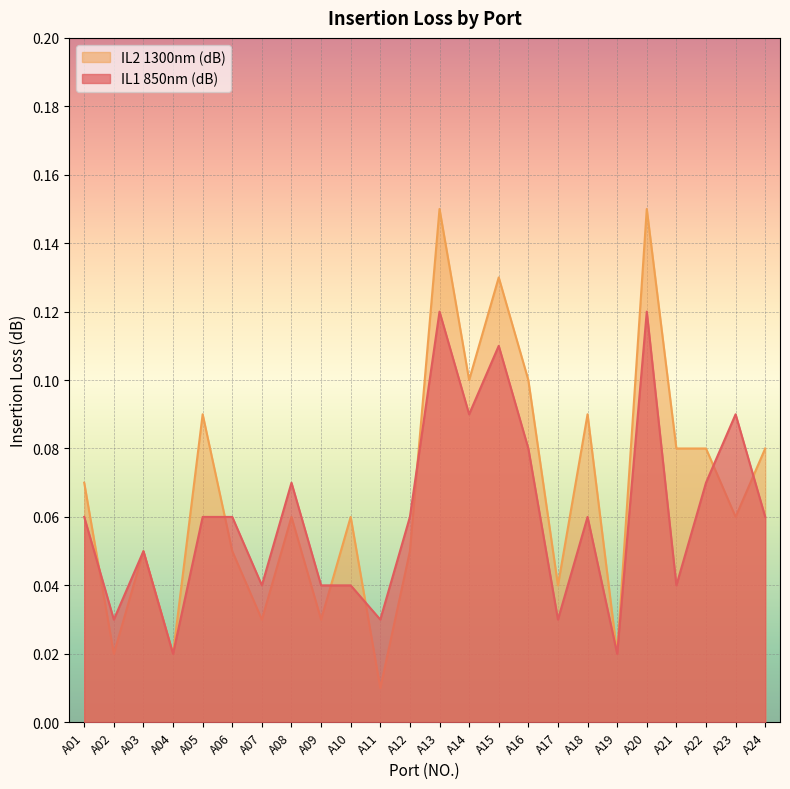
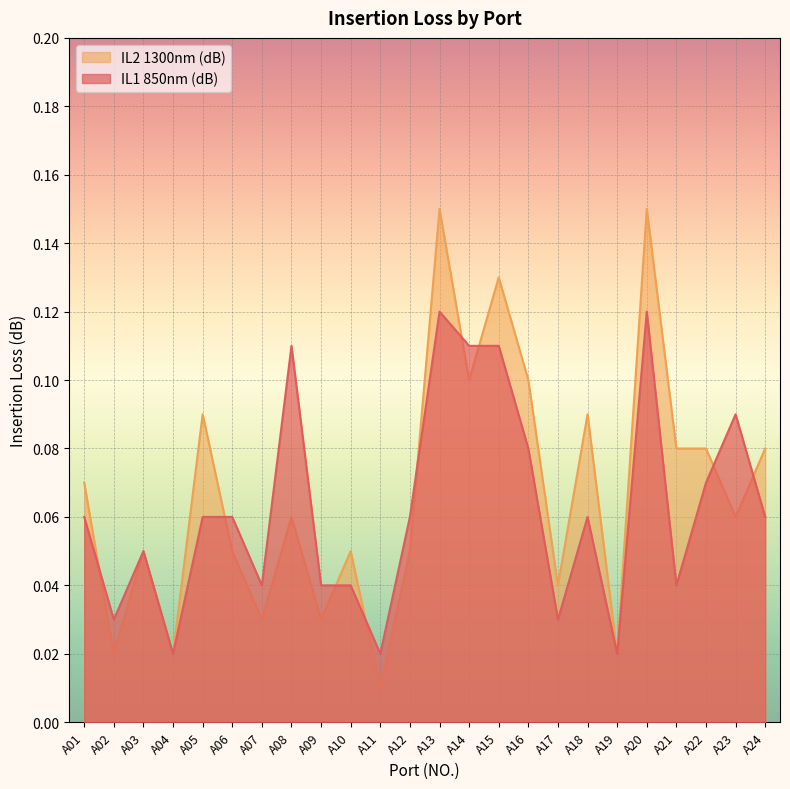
IL1 850nm (dB), A08: 0.07 -> 0.11
IL2 1300nm (dB), A10: 0.06 -> 0.05
IL1 850nm (dB), A11: 0.03 -> 0.02
IL1 850nm (dB), A14: 0.09 -> 0.11
